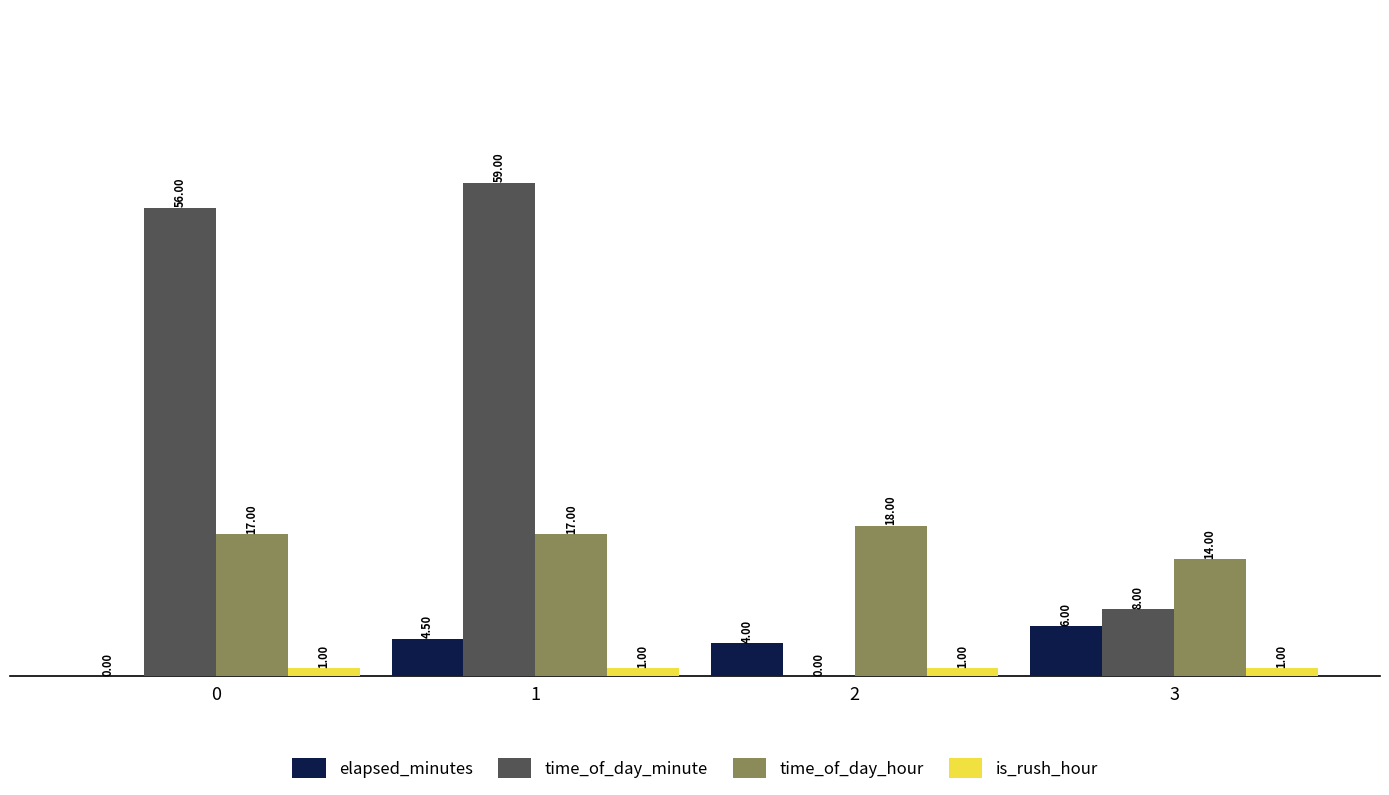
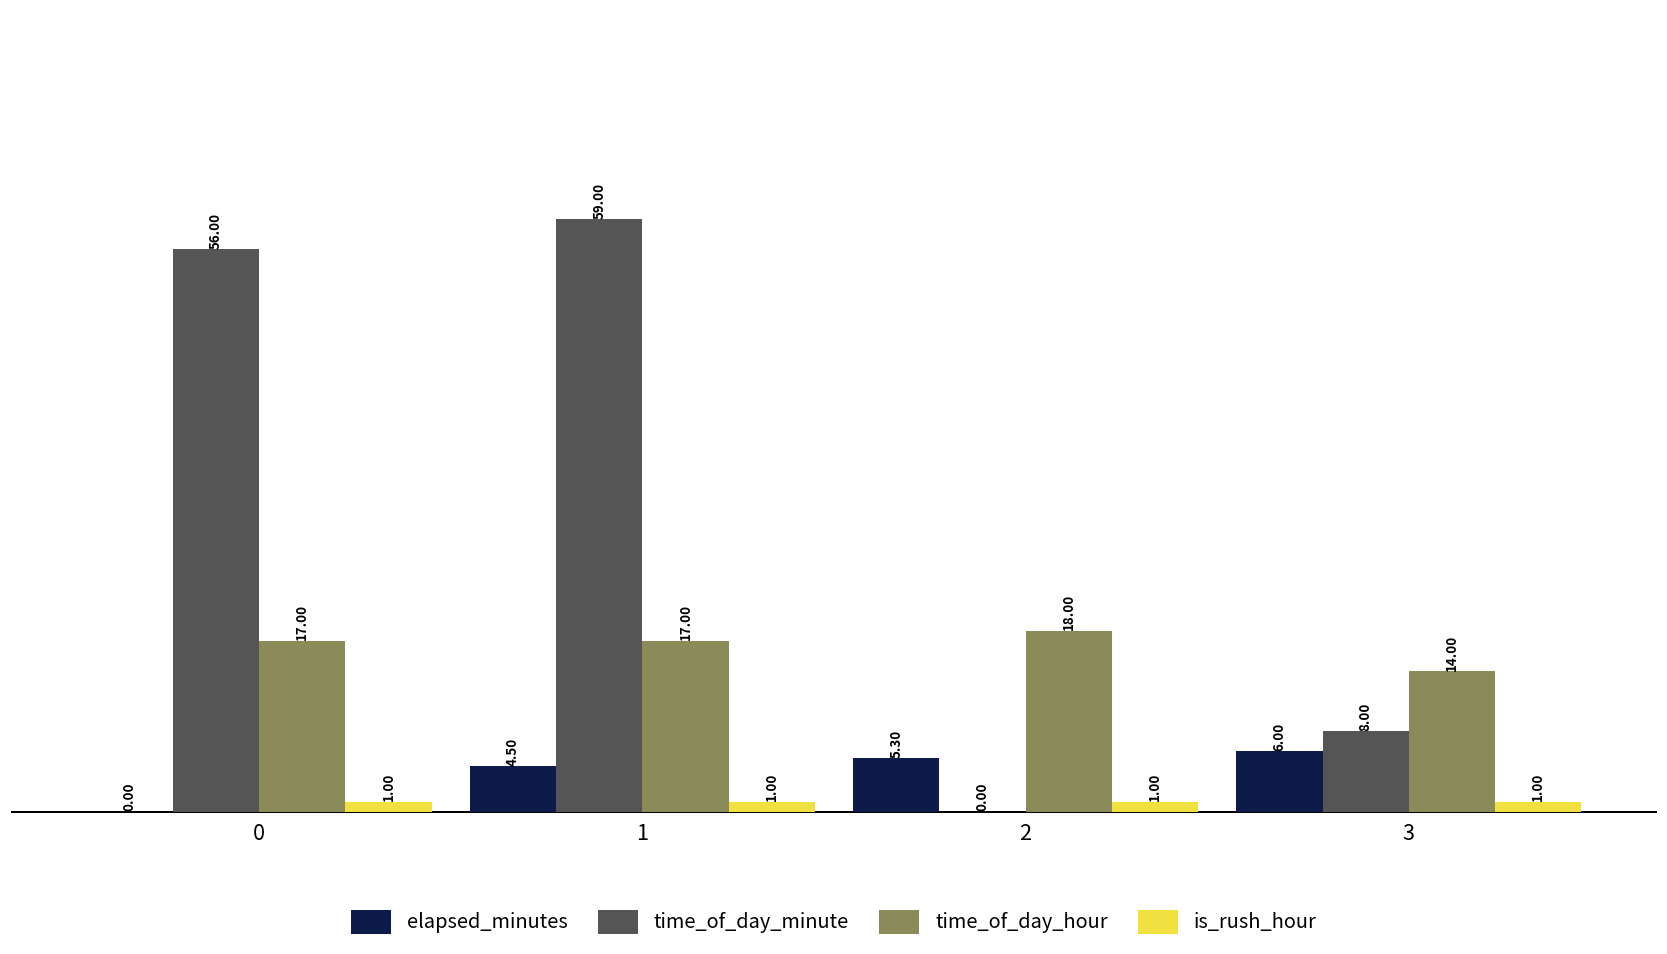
elapsed_minutes, 2: 4.00 -> 5.30
